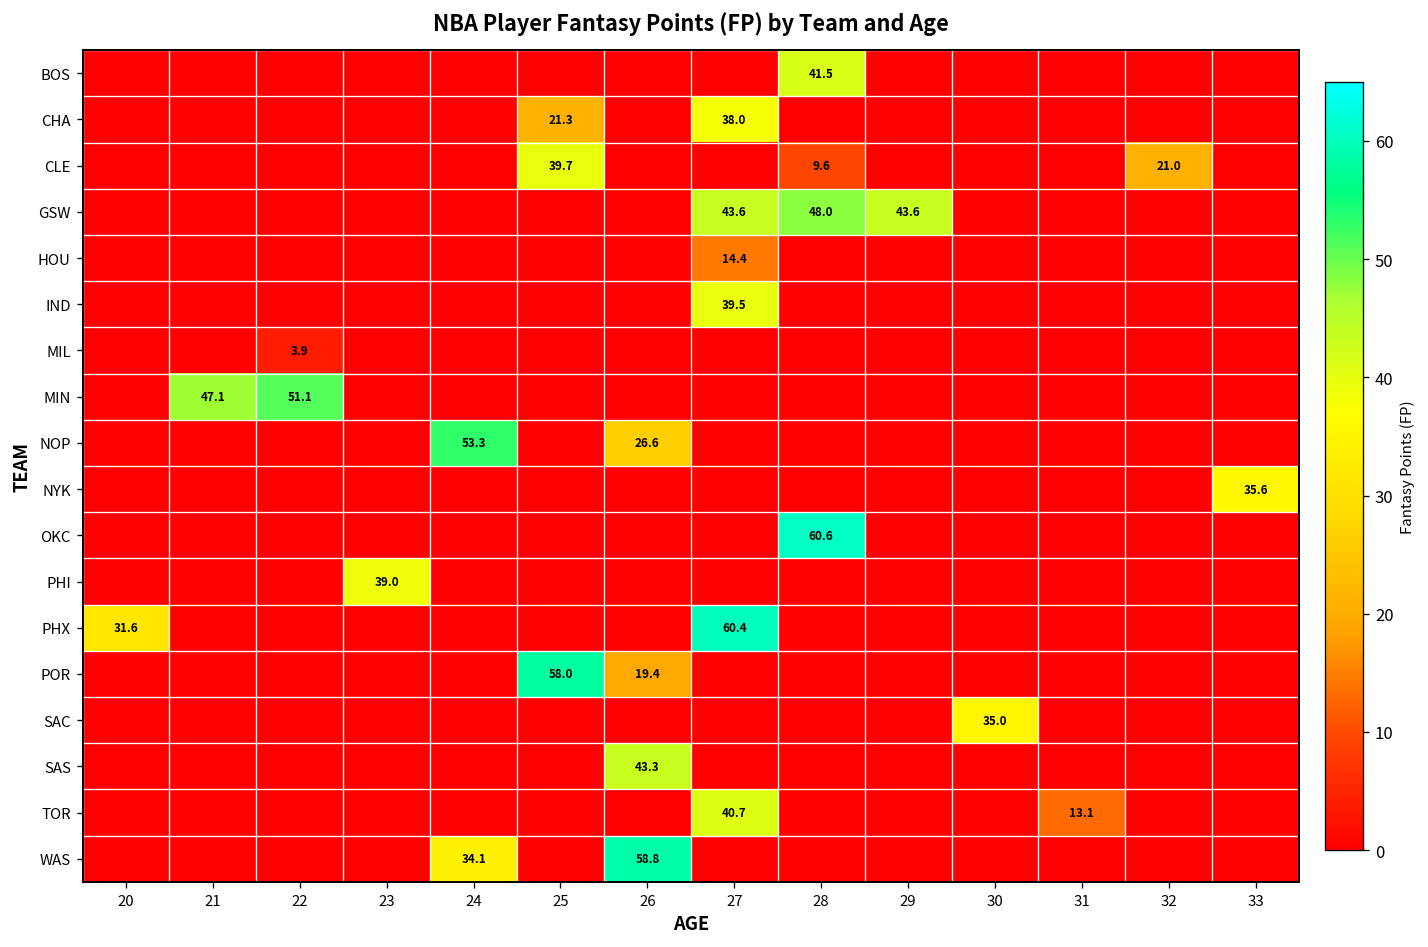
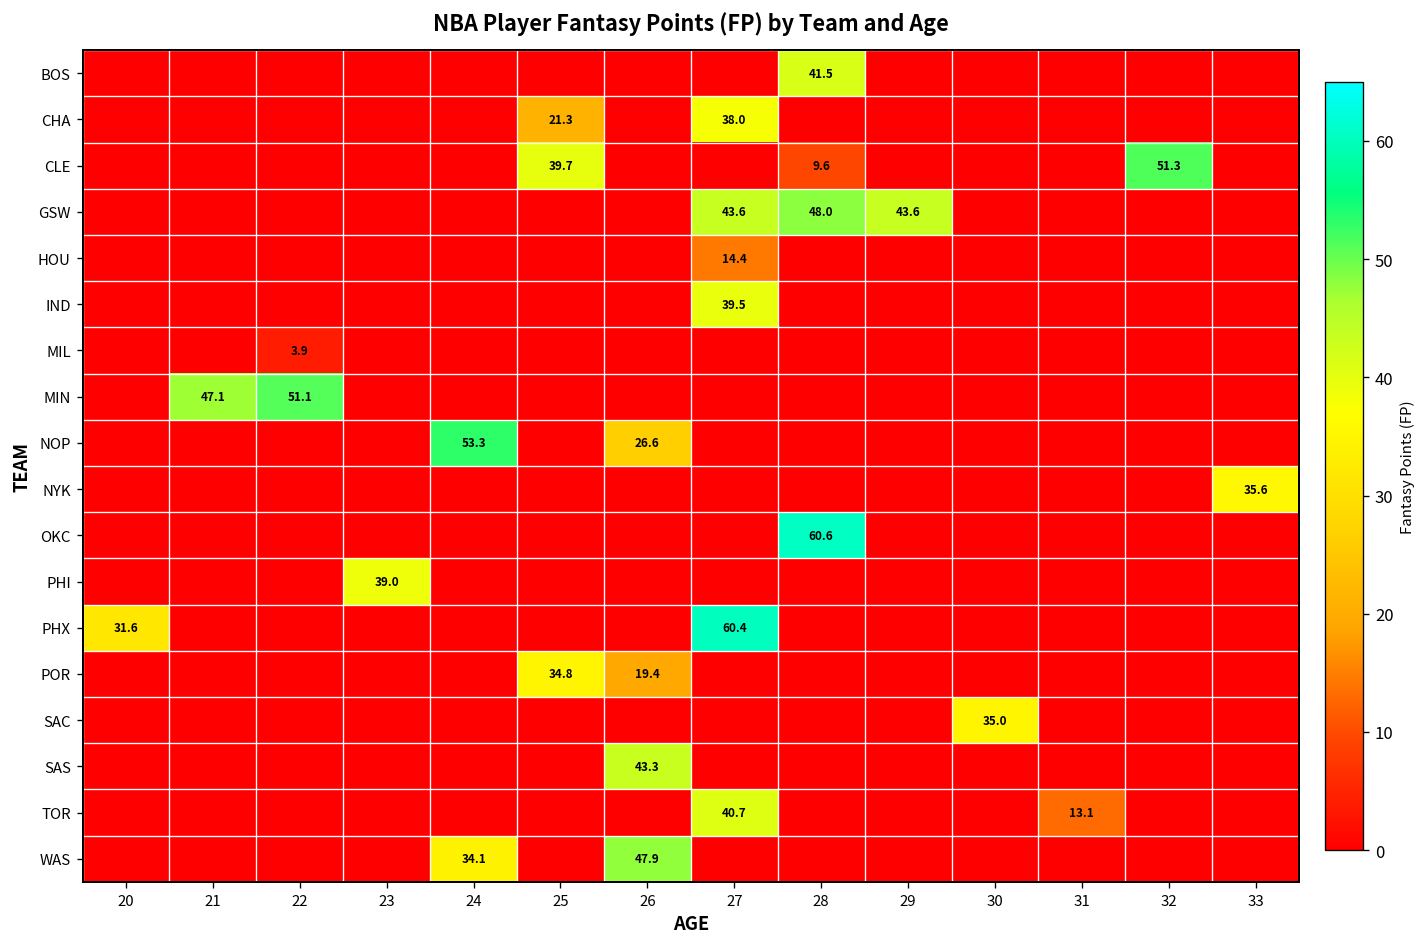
CLE, 32: 21.0 -> 51.3
POR, 25: 58.0 -> 34.8
WAS, 26: 58.8 -> 47.9
